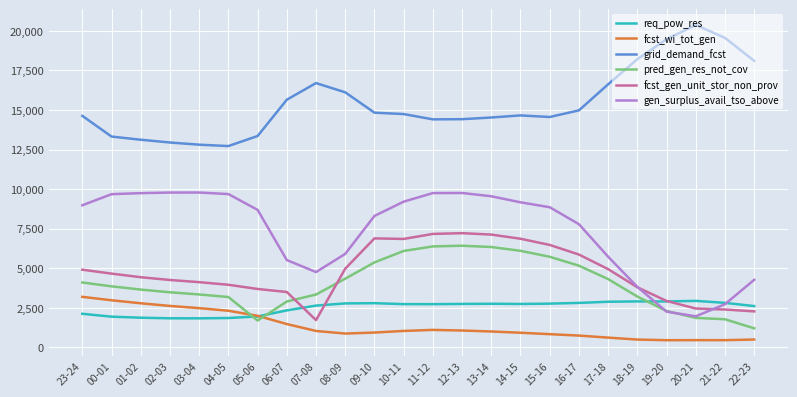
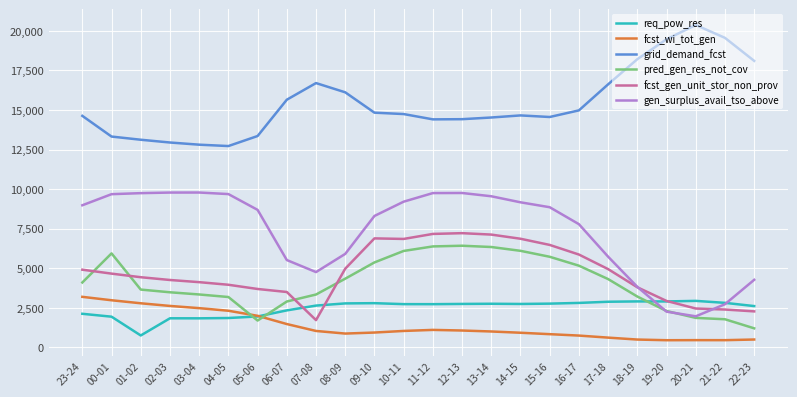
pred_gen_res_not_cov, 00-01: 3,900 -> 5,900
req_pow_res, 01-02: 1,900 -> 700
